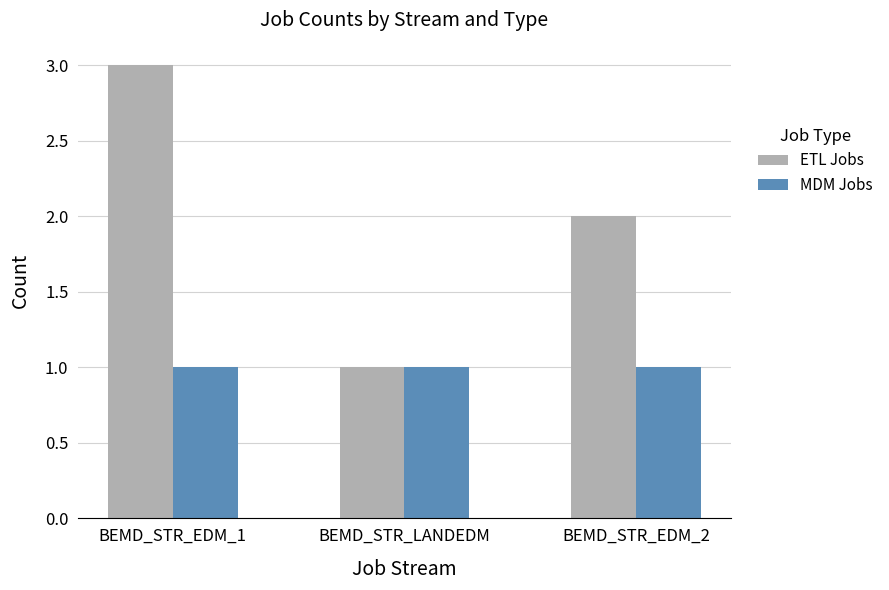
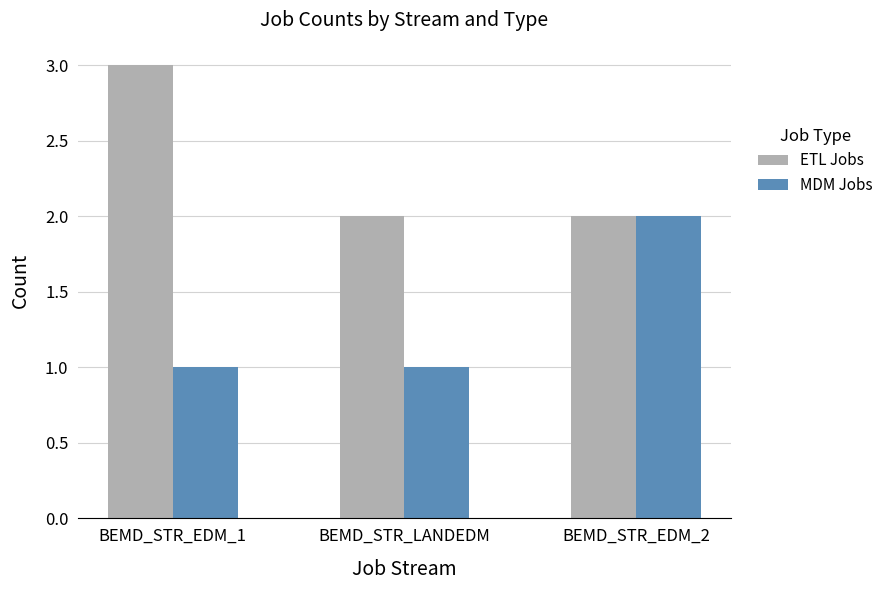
ETL Jobs, BEMD_STR_LANDEDM: 1 -> 2
MDM Jobs, BEMD_STR_EDM_2: 1 -> 2
